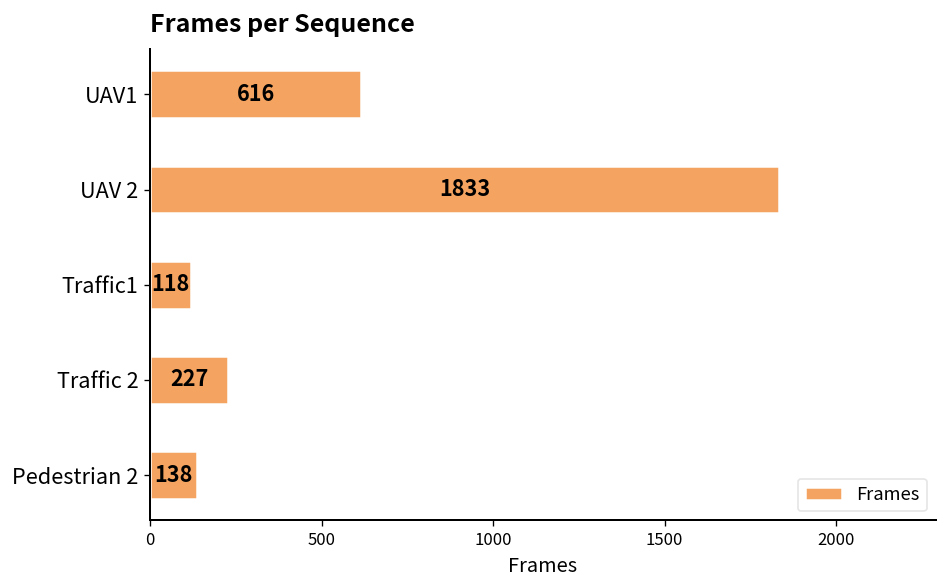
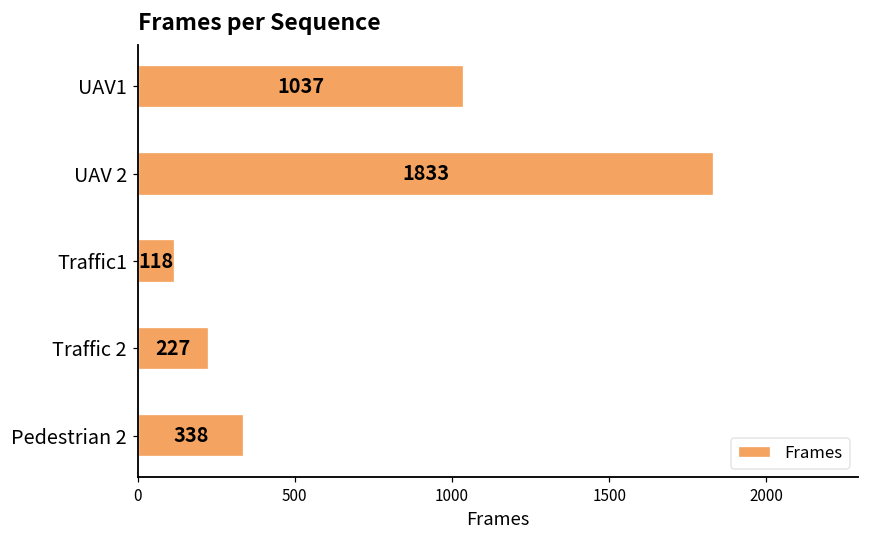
UAV1: 616 -> 1037
Pedestrian 2: 138 -> 338
